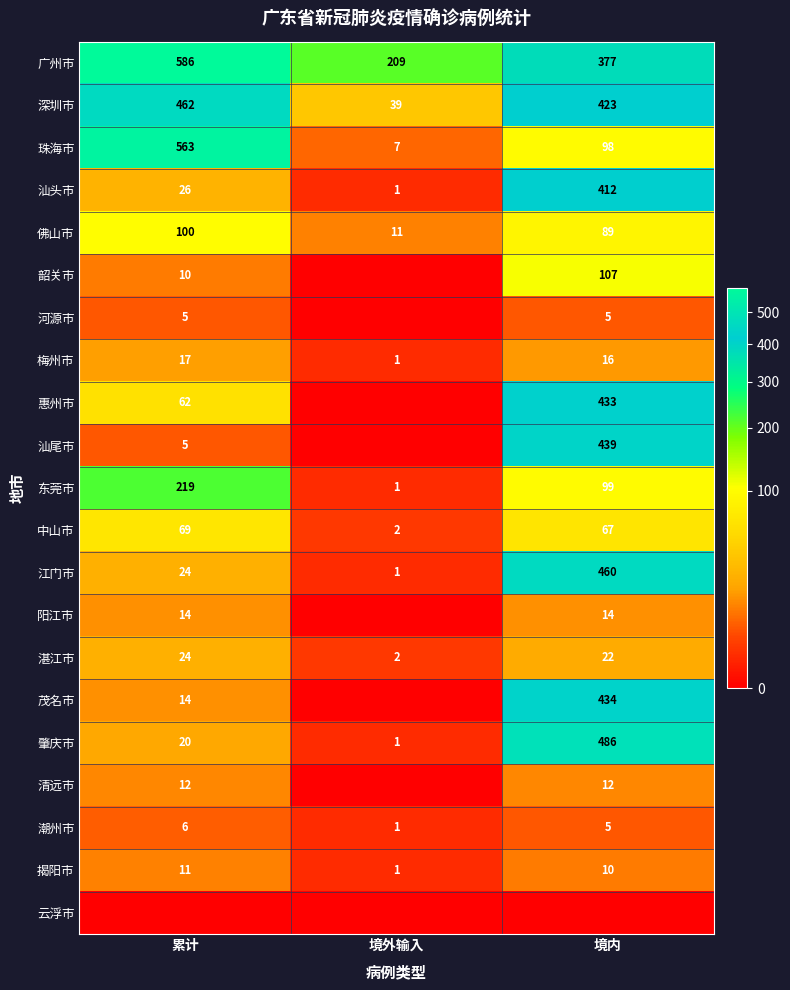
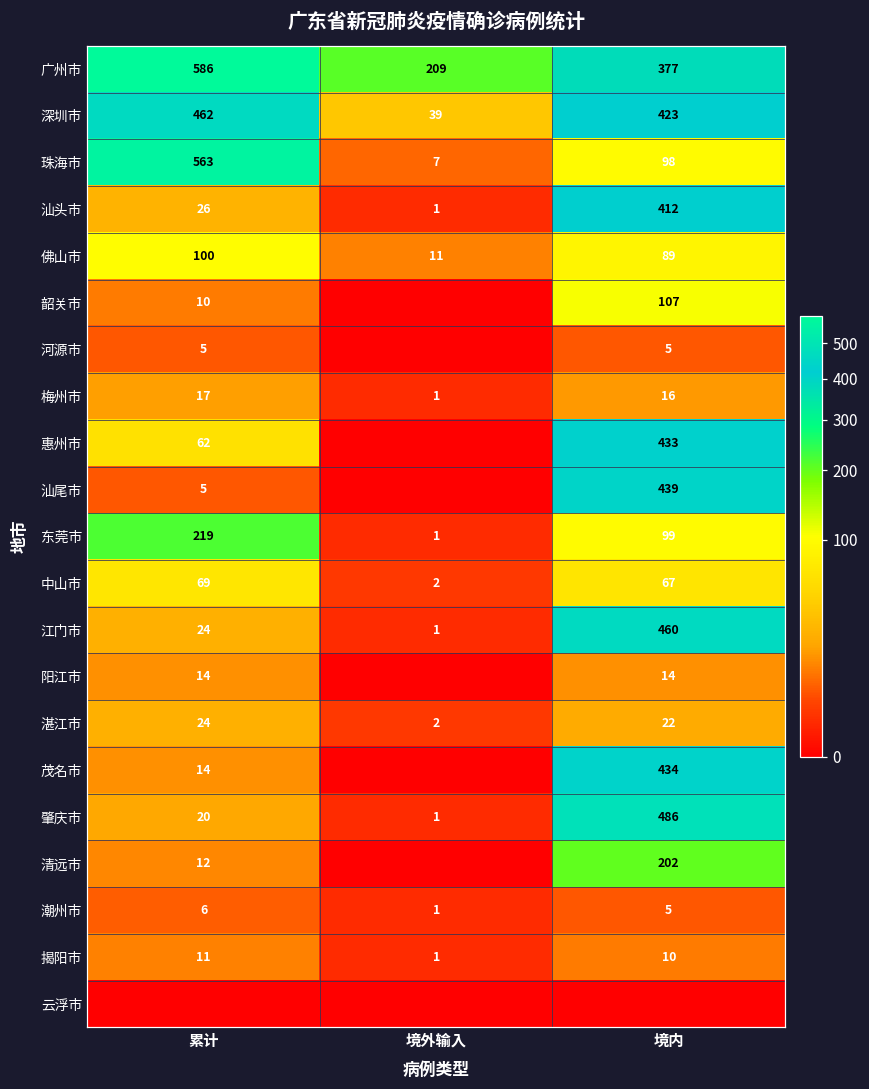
清远市, 境内: 12 -> 202
